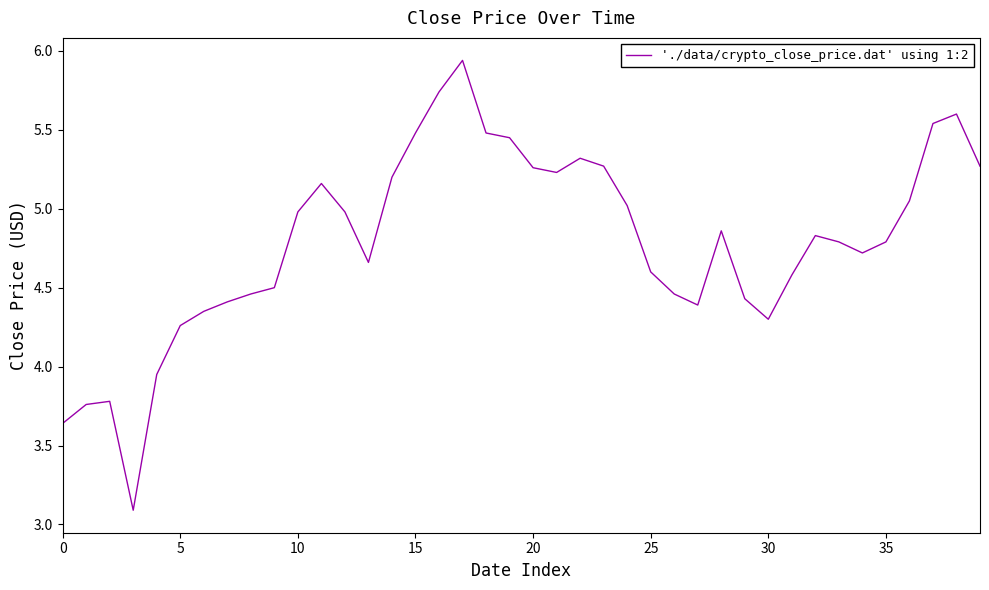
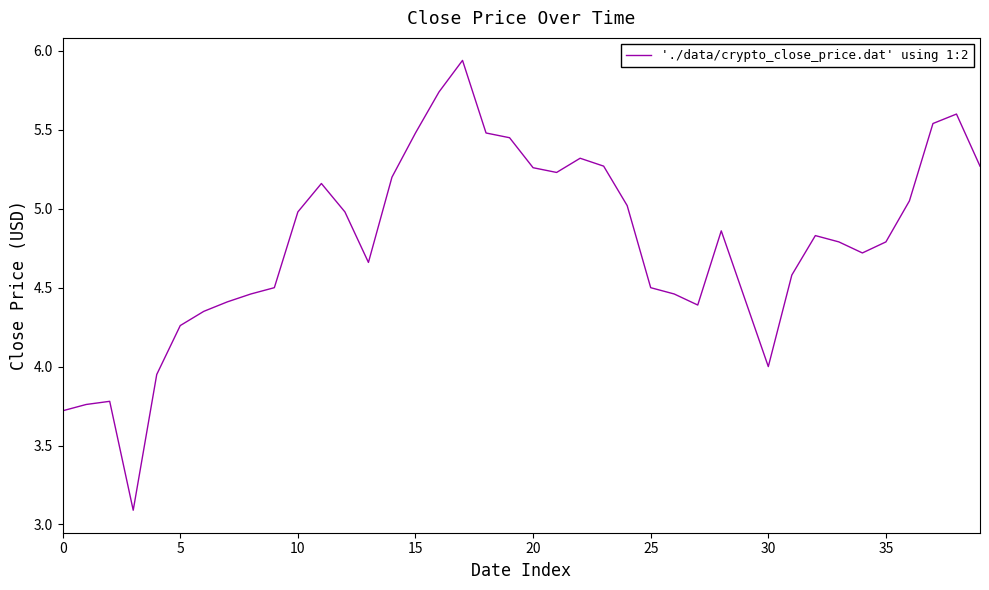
0: 3.64 -> 3.72
25: 4.6 -> 4.5
30: 4.3 -> 4.0
